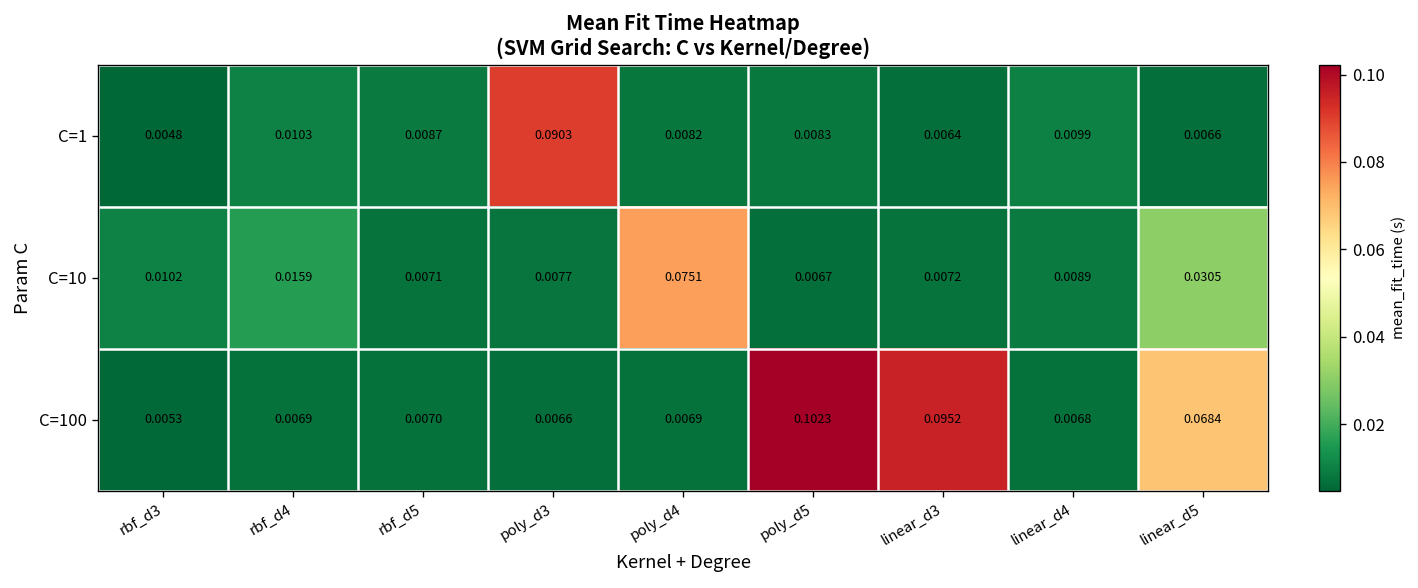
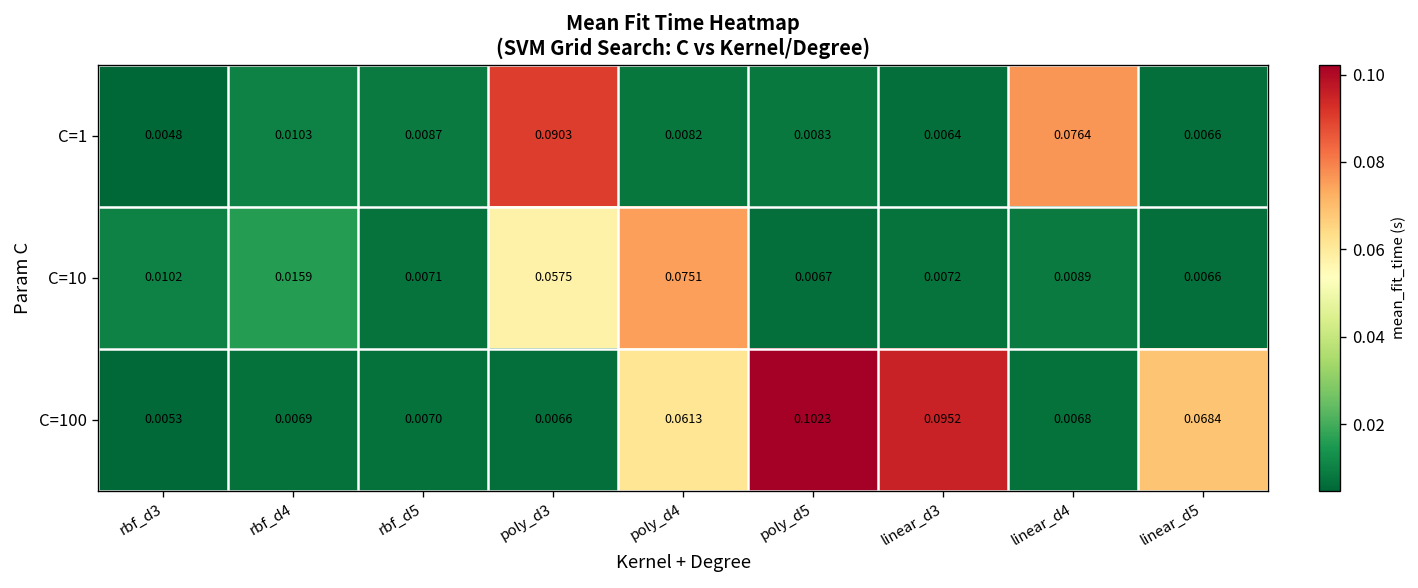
C=1, linear_d4: 0.0099 -> 0.0764
C=10, poly_d3: 0.0077 -> 0.0575
C=10, linear_d5: 0.0305 -> 0.0066
C=100, poly_d4: 0.0069 -> 0.0613
